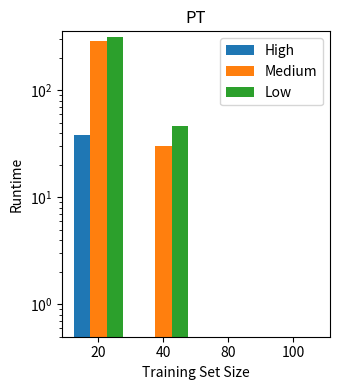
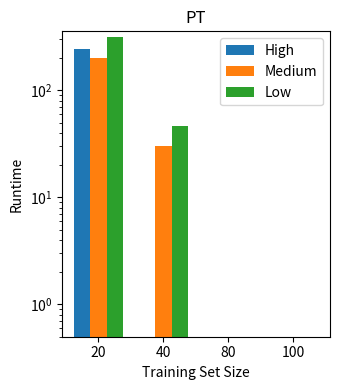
High, 20: 38 -> 240
Medium, 20: 290 -> 200
